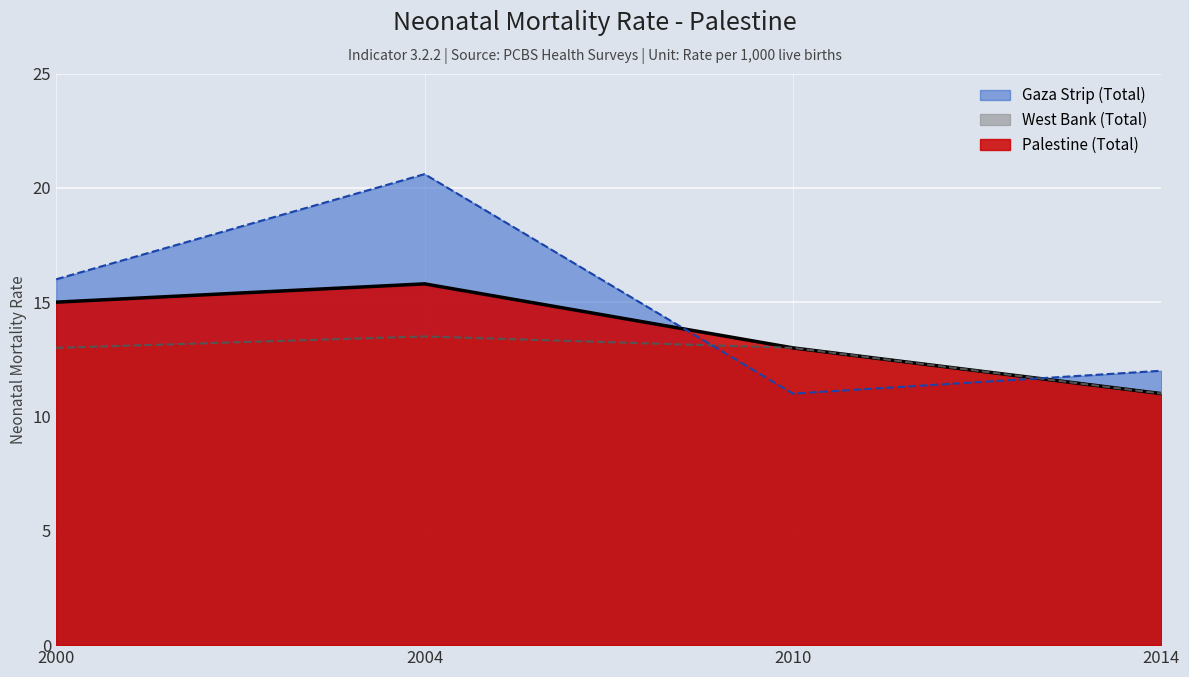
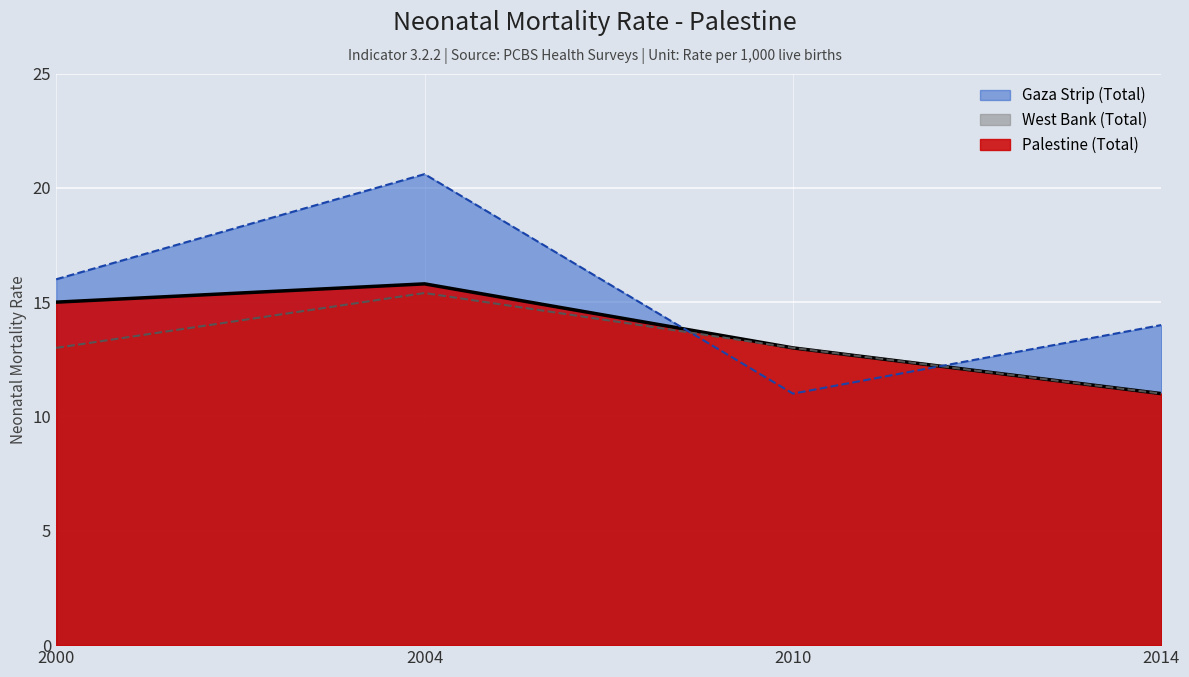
West Bank (Total), 2004: 13.5 -> 15.4
Gaza Strip (Total), 2014: 12 -> 14
